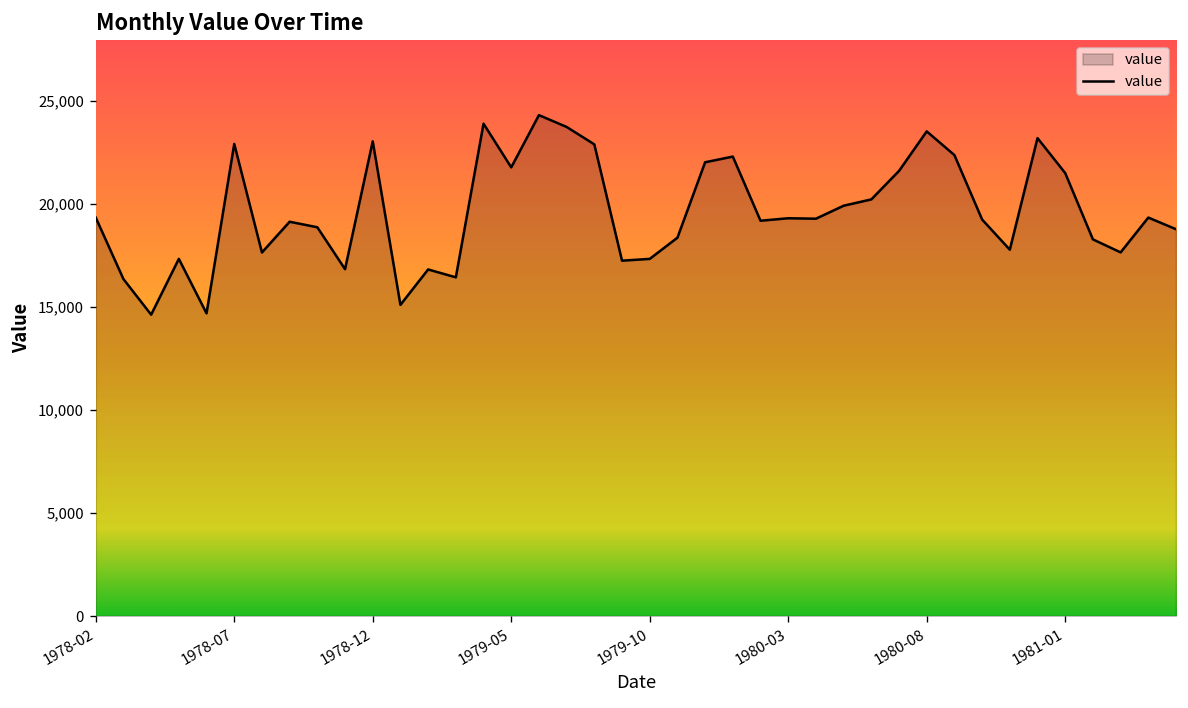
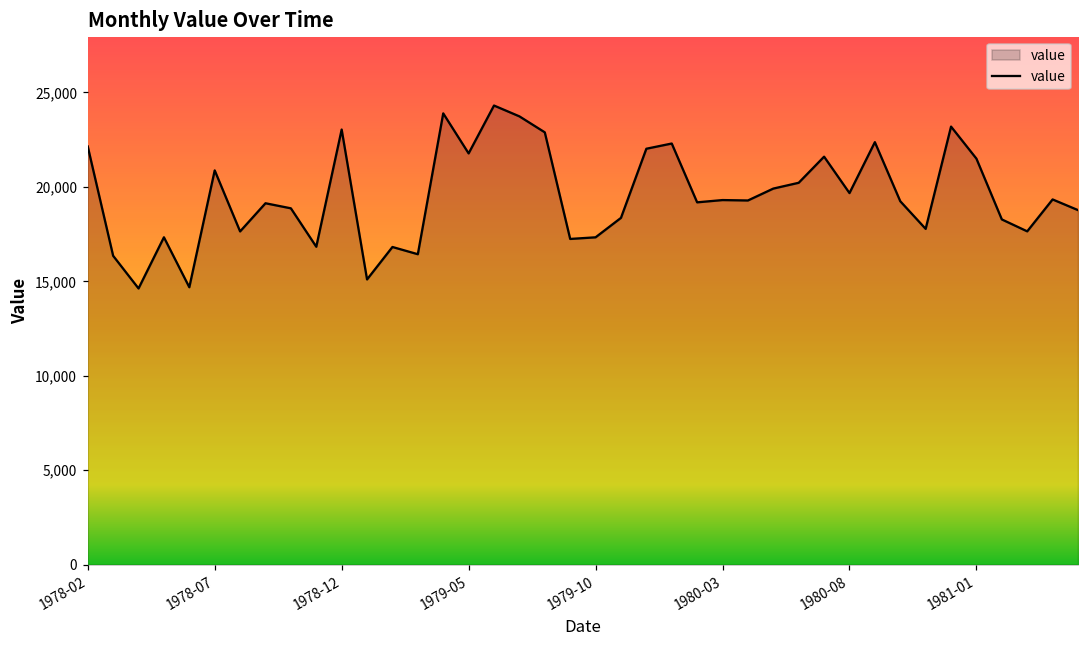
1978-02: 19,300 -> 22,100
1978-07: 22,900 -> 20,900
1980-08: 23,500 -> 19,700
